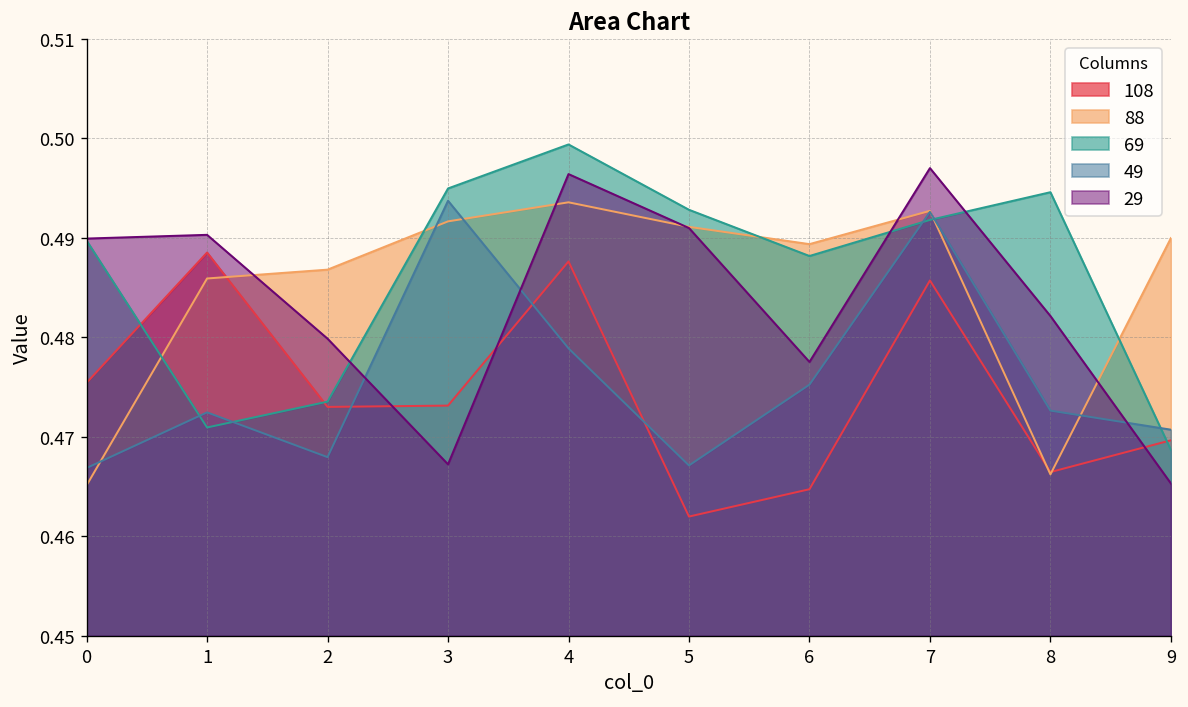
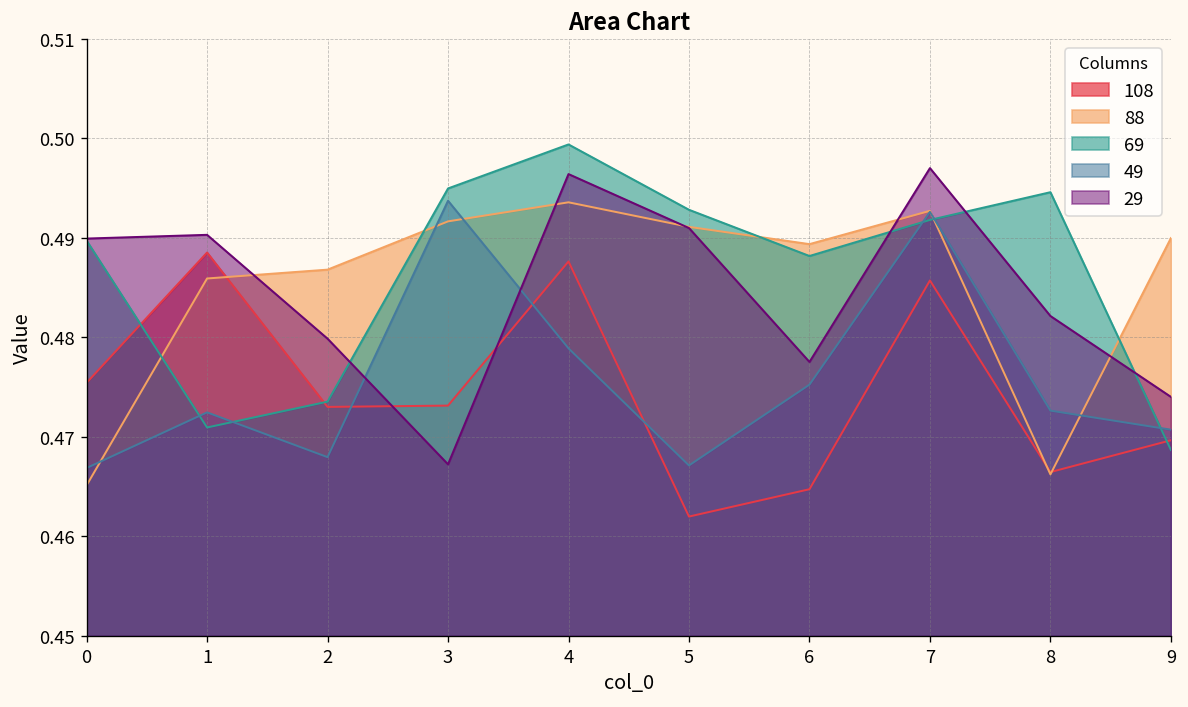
29, 9: 0.465 -> 0.474
